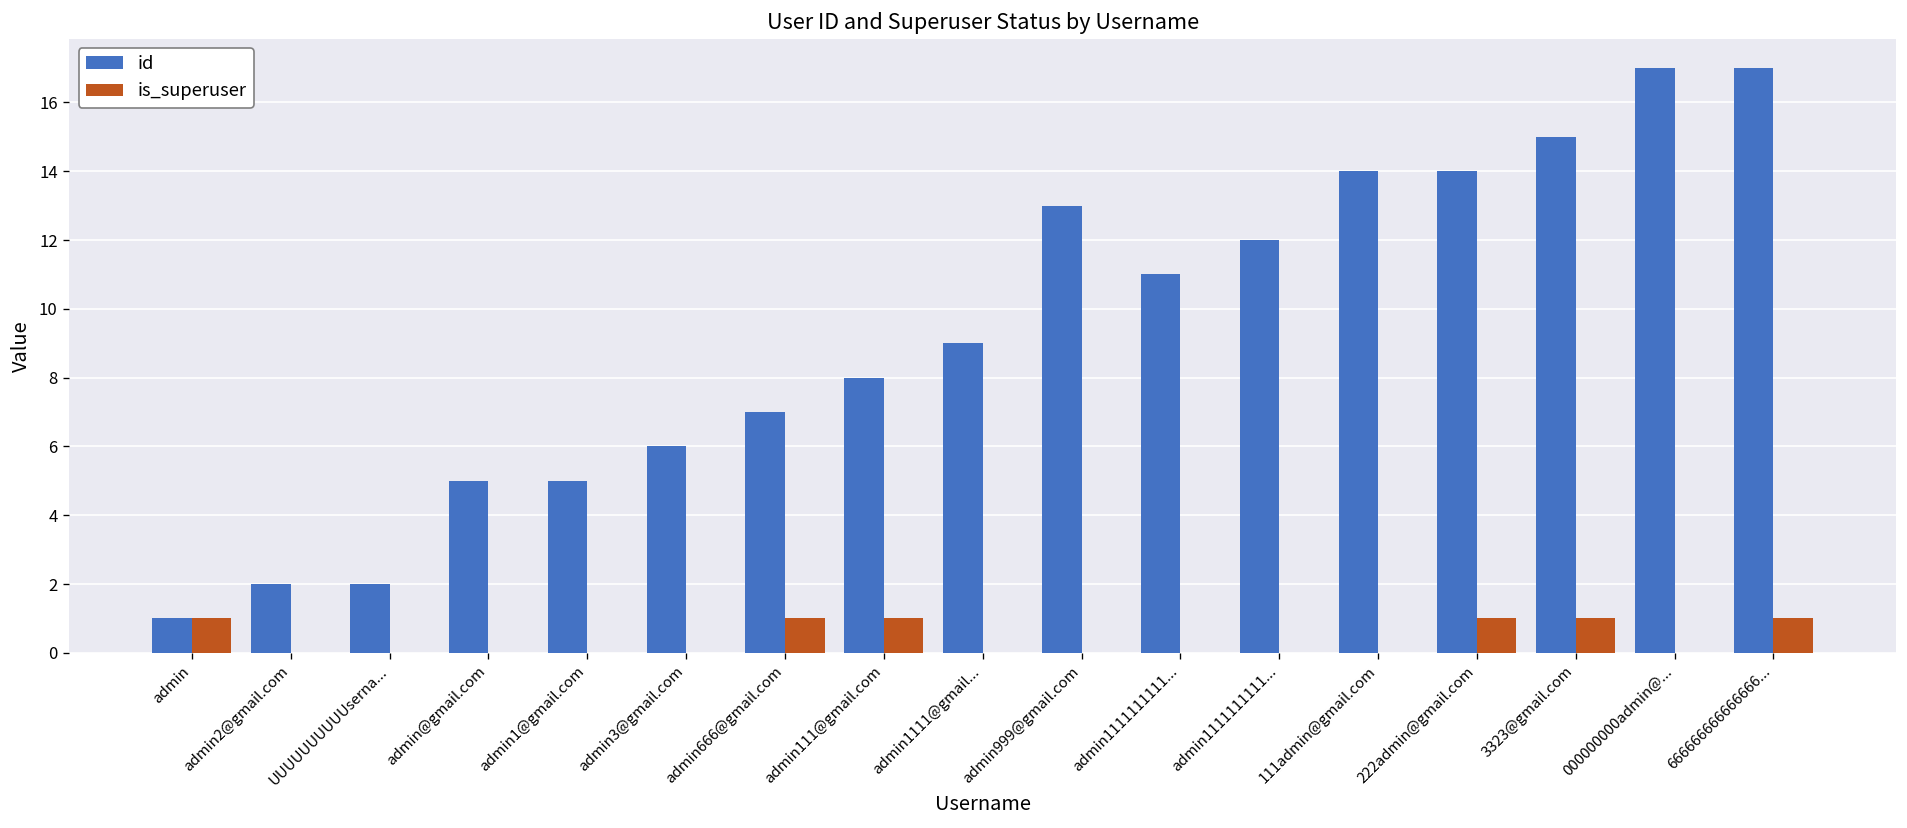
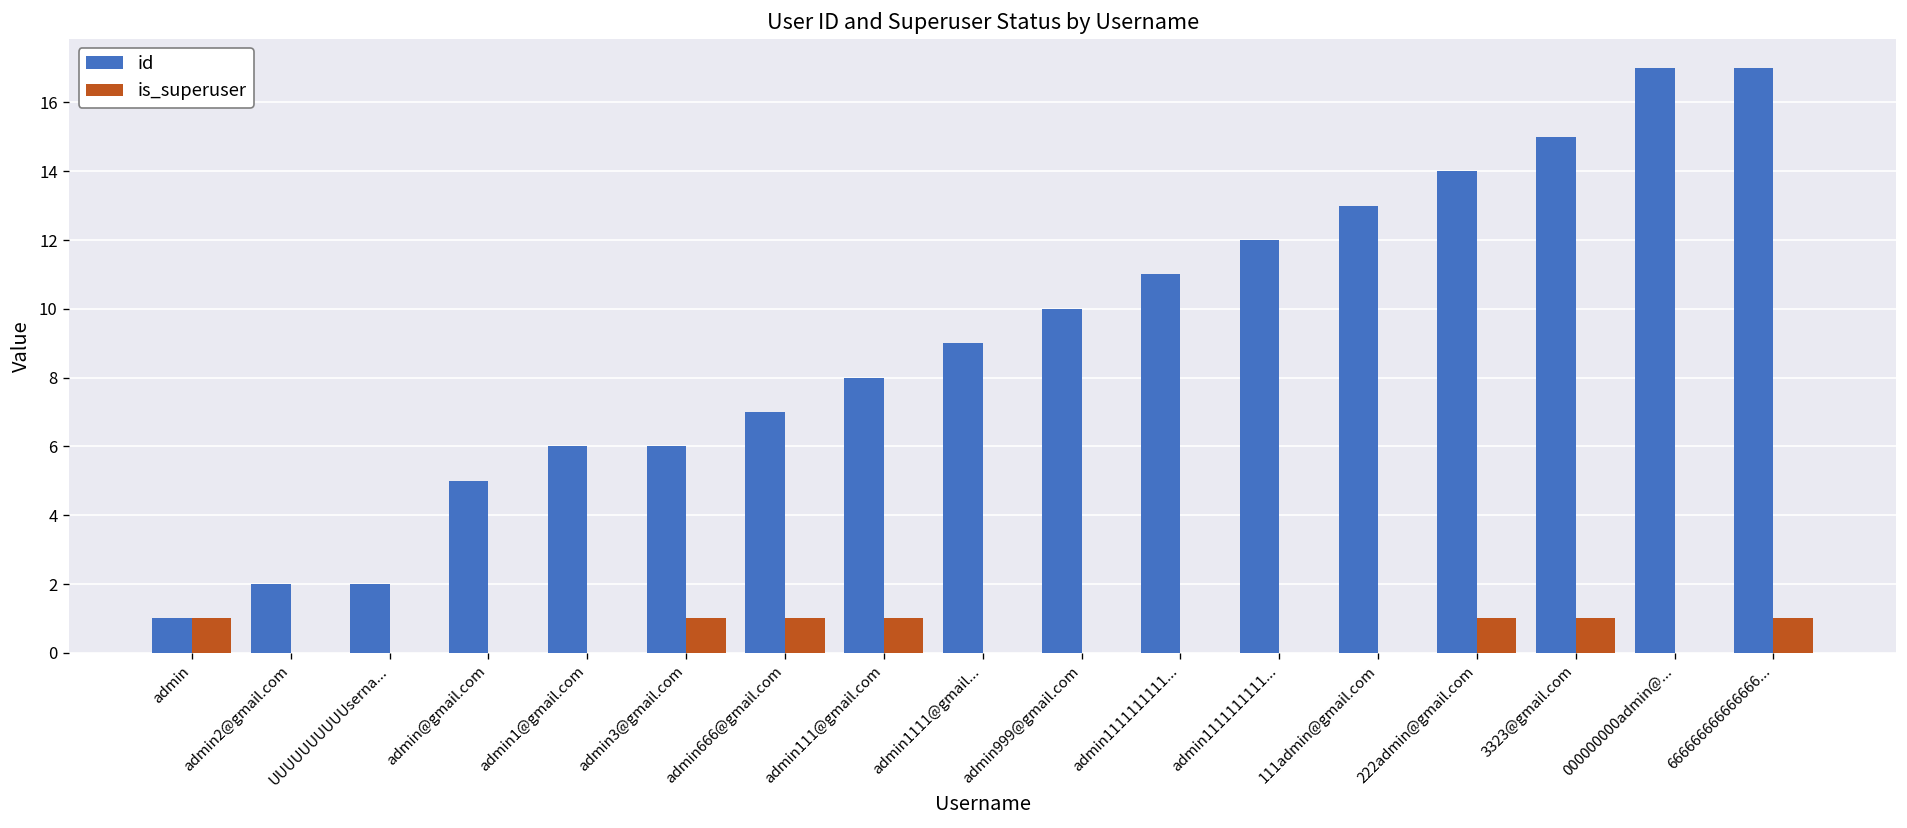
id, admin1@gmail.com: 5 -> 6
is_superuser, admin3@gmail.com: 0 -> 1
id, admin999@gmail.com: 13 -> 10
id, 111admin@gmail.com: 14 -> 13
